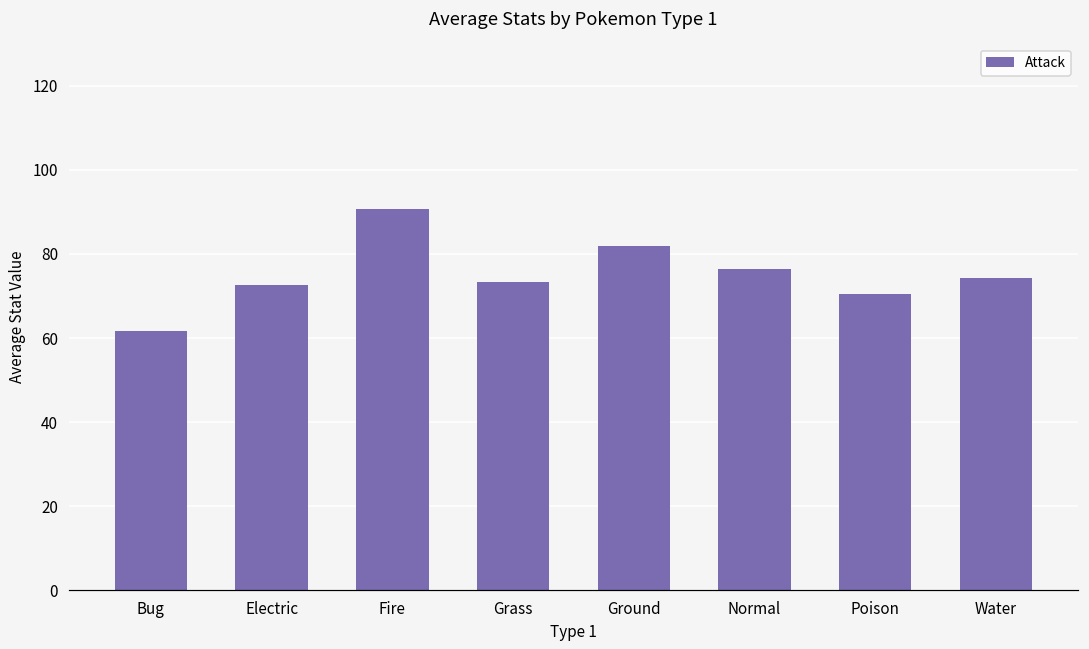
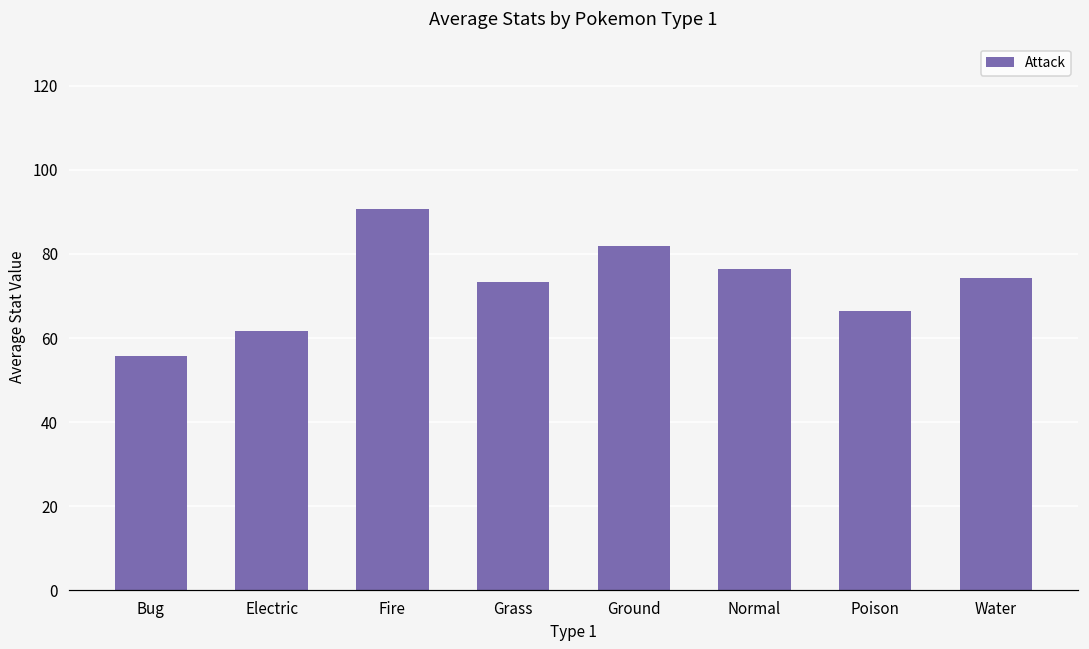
Bug: 62 -> 56
Electric: 73 -> 62
Poison: 71 -> 67
